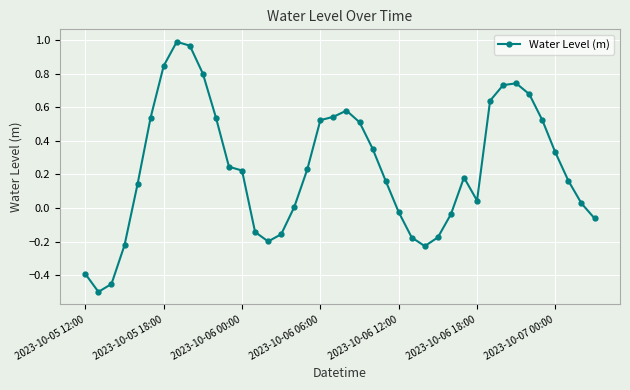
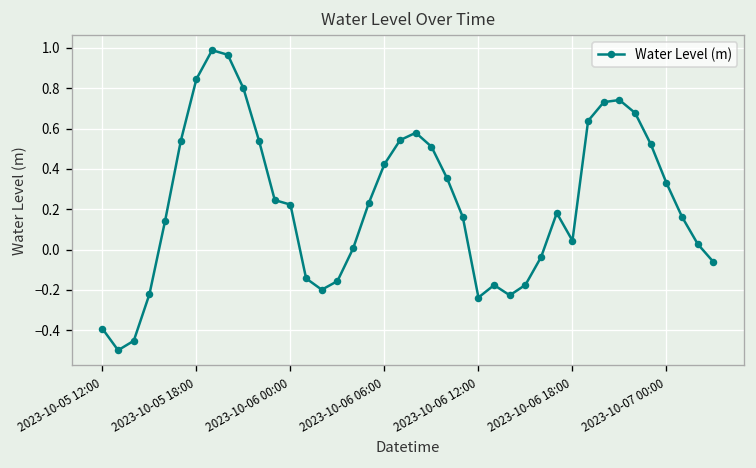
2023-10-06 06:00: 0.52 -> 0.42
2023-10-06 12:00: -0.03 -> -0.24
